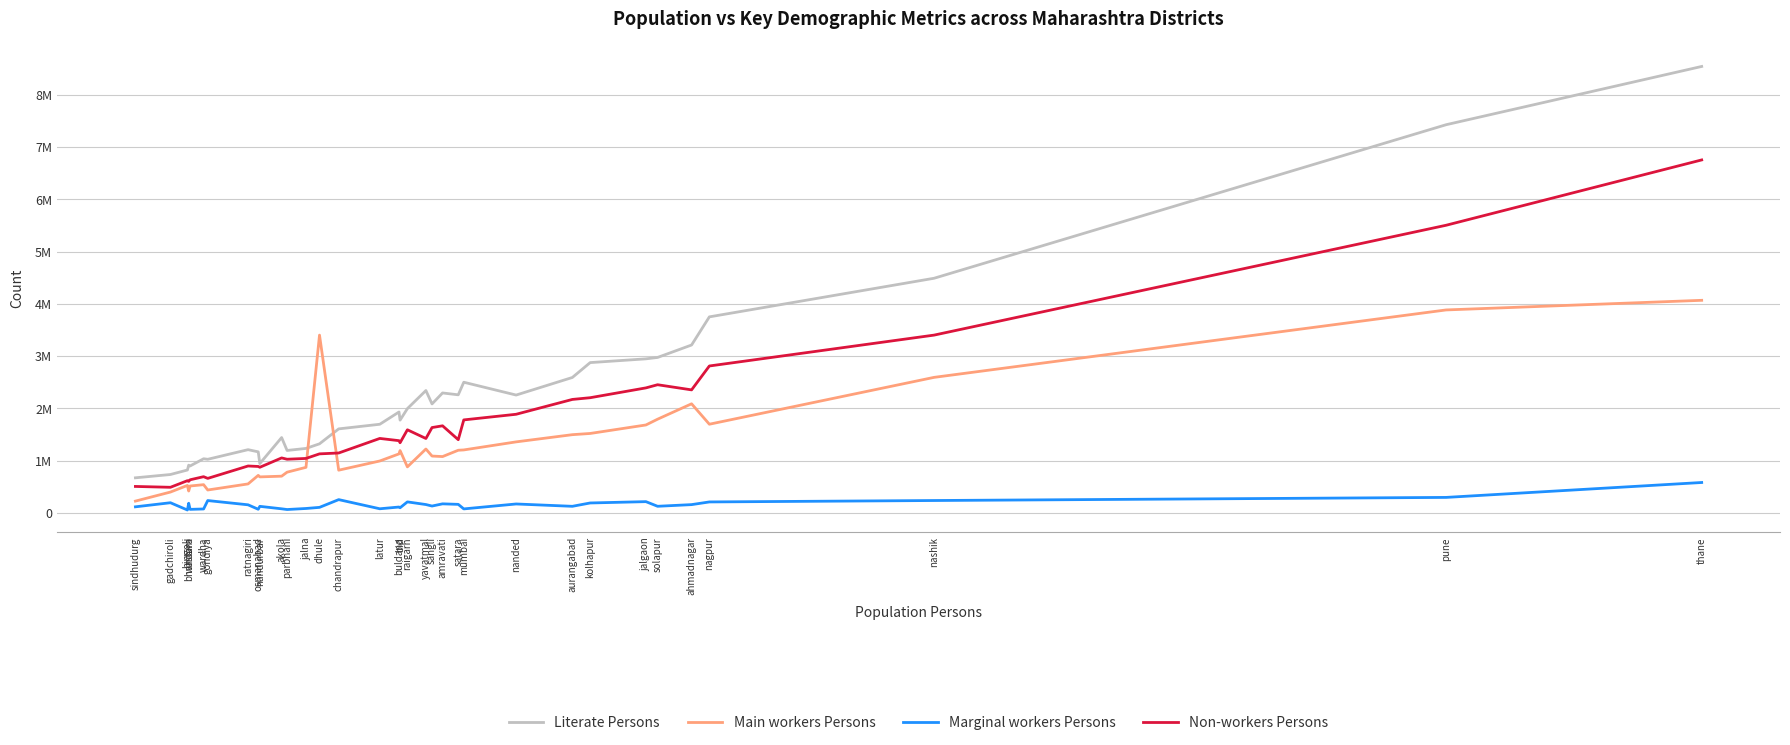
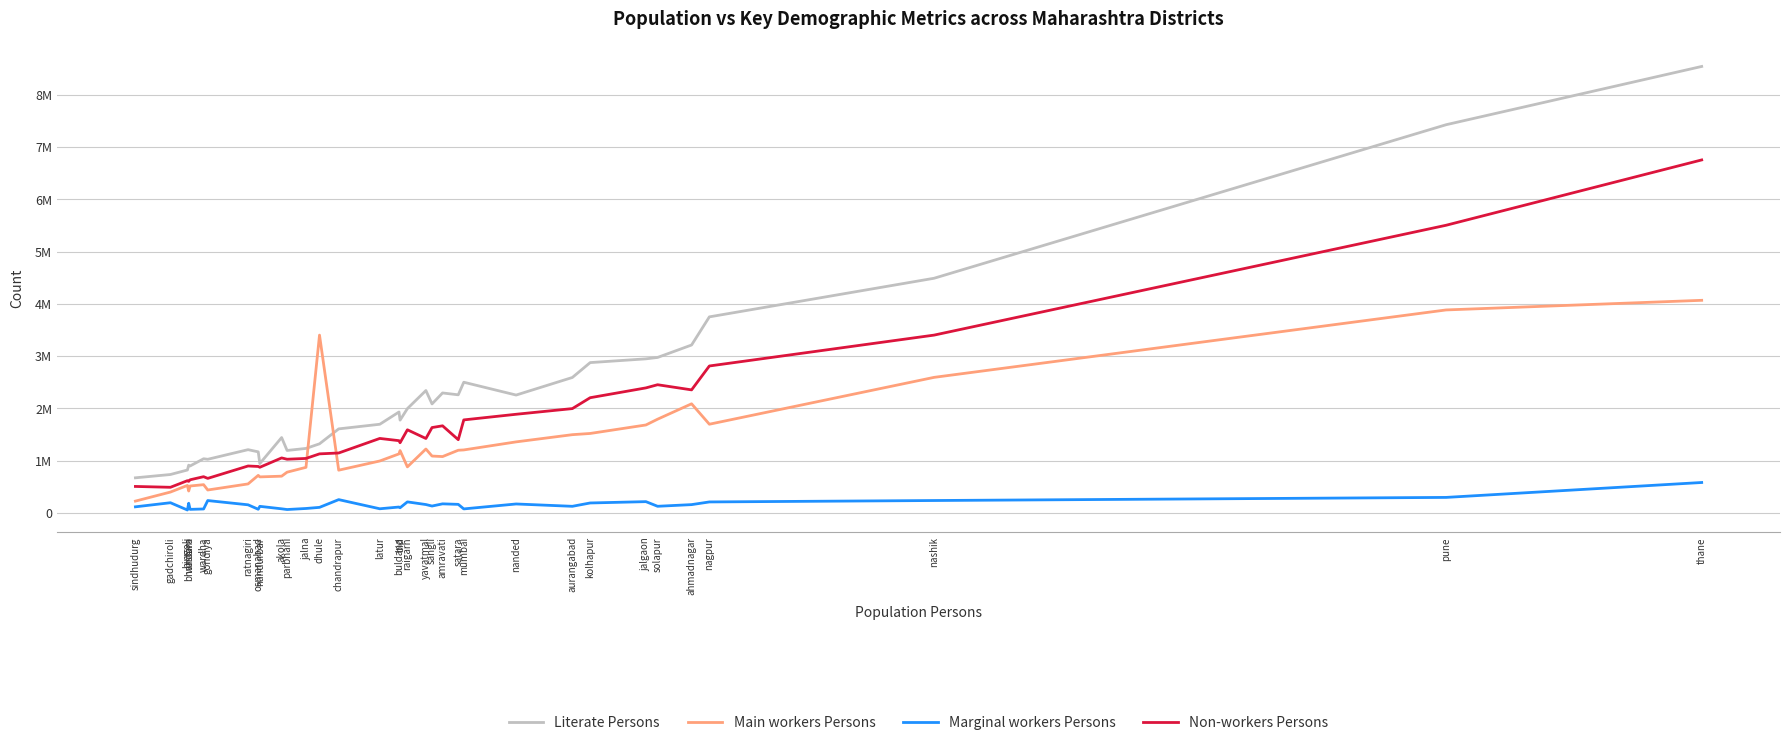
Non-workers Persons, aurangabad: 2200000 -> 2000000
